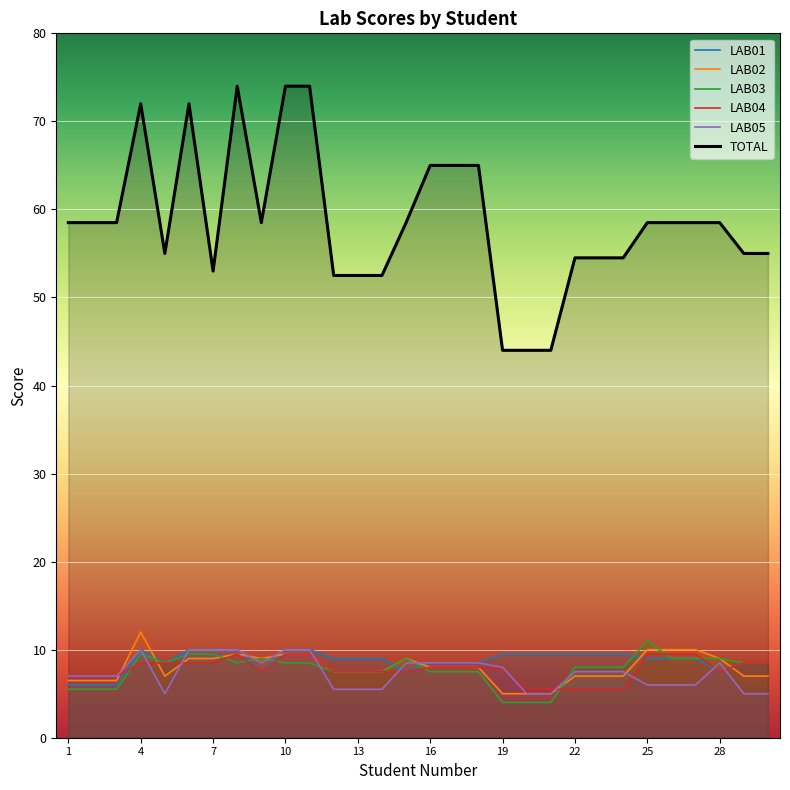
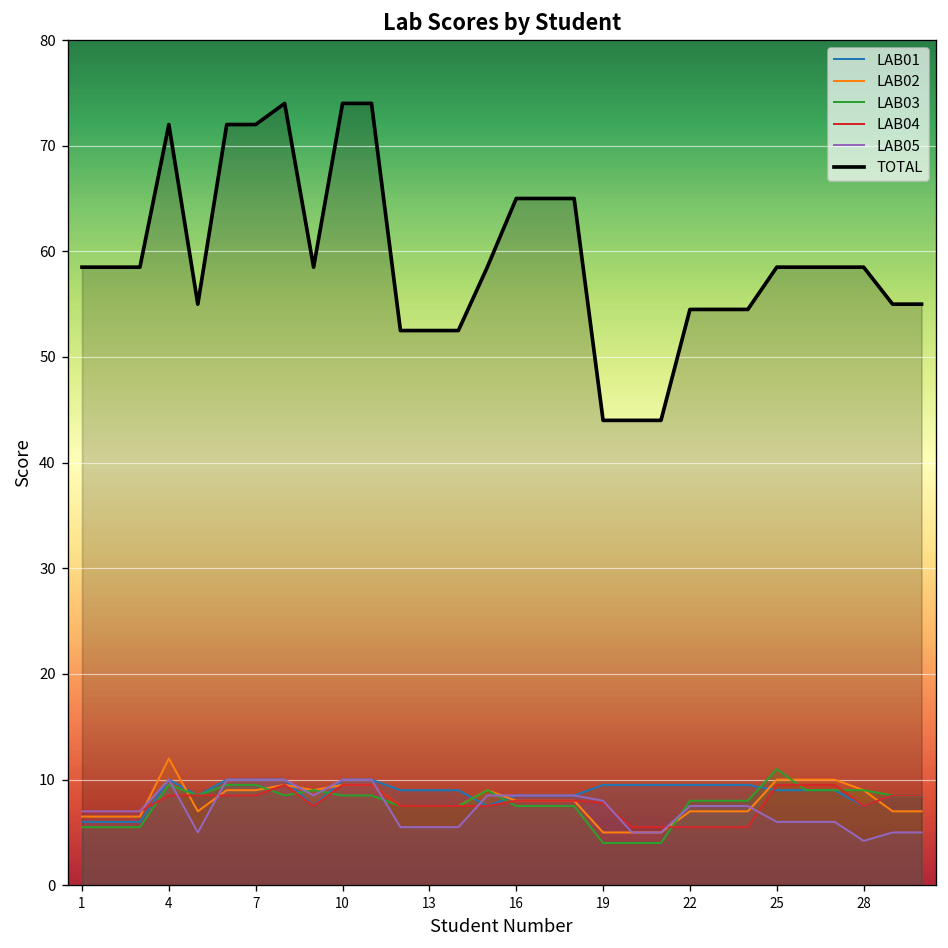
TOTAL, 7: 53 -> 72
LAB05, 28: 9 -> 4
